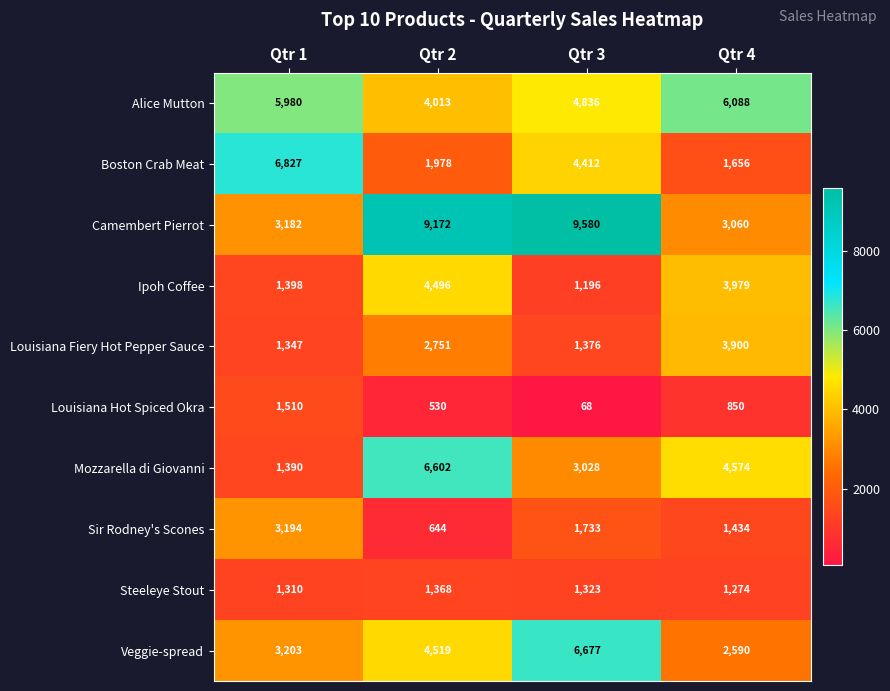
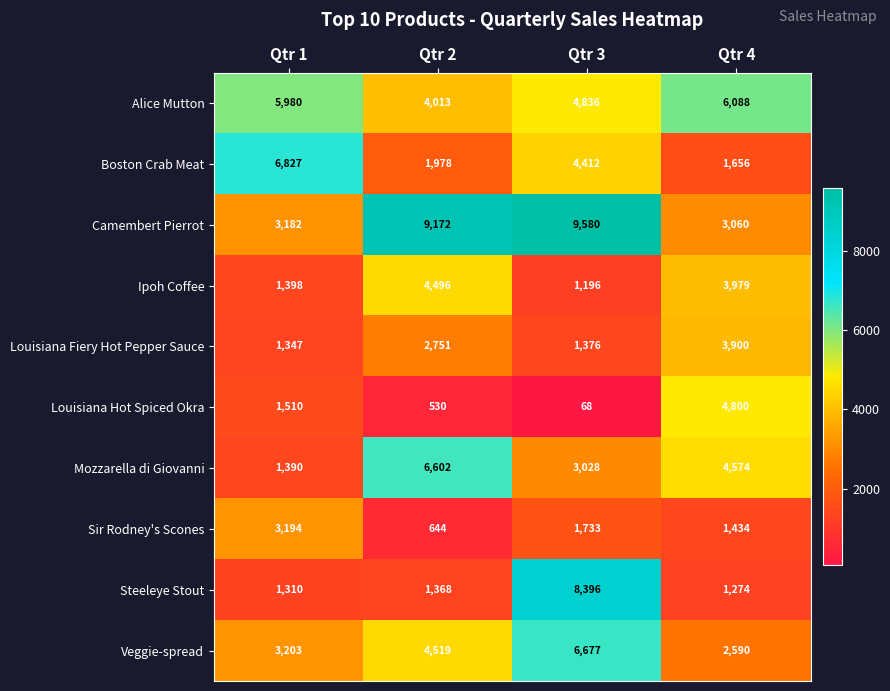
Louisiana Hot Spiced Okra, Qtr 4: 850 -> 4,800
Steeleye Stout, Qtr 3: 1,323 -> 8,396
